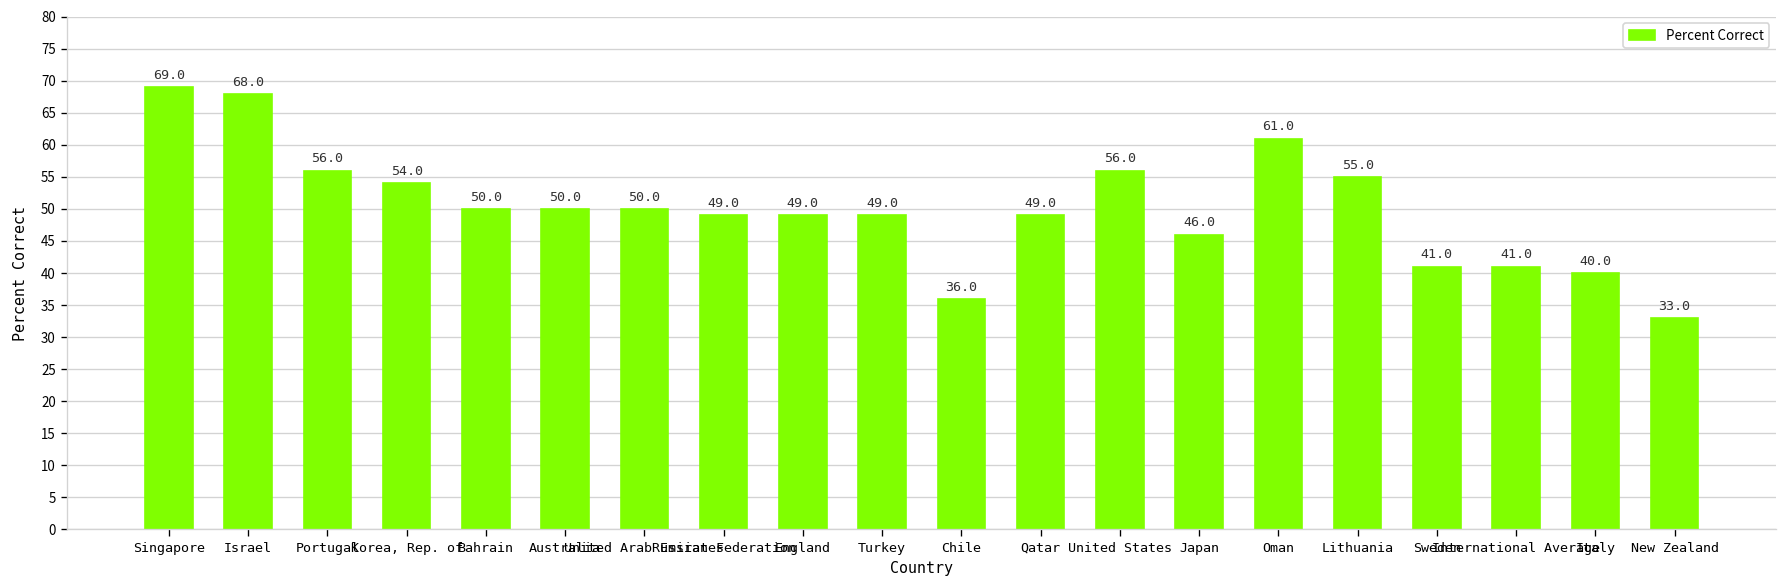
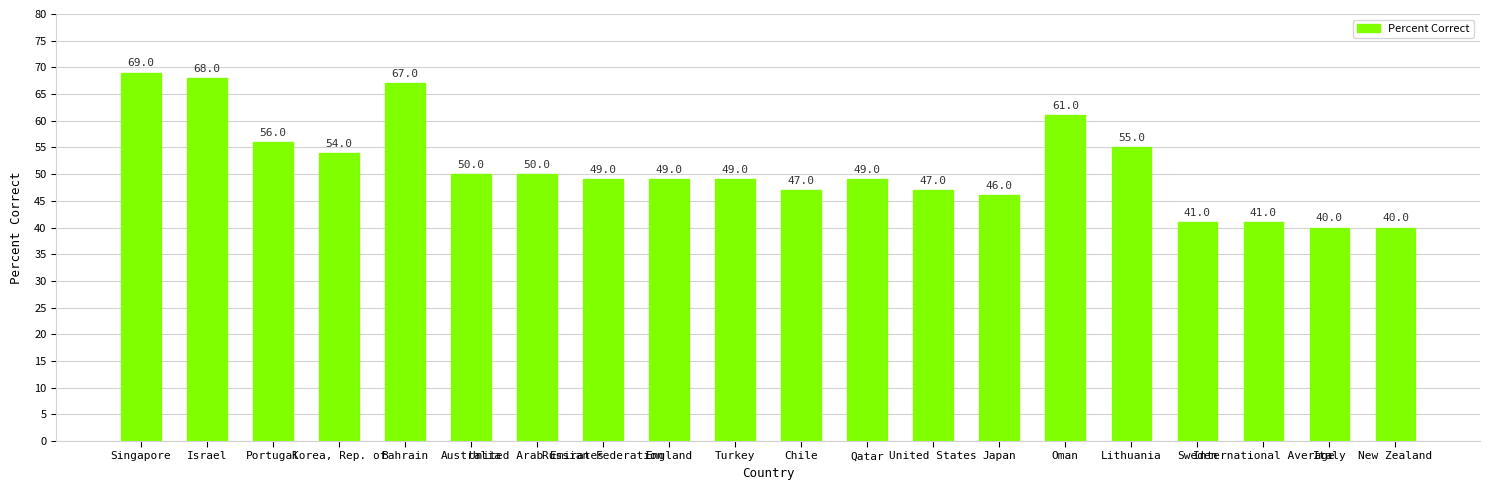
Bahrain: 50.0 -> 67.0
Chile: 36.0 -> 47.0
United States: 56.0 -> 47.0
New Zealand: 33.0 -> 40.0
